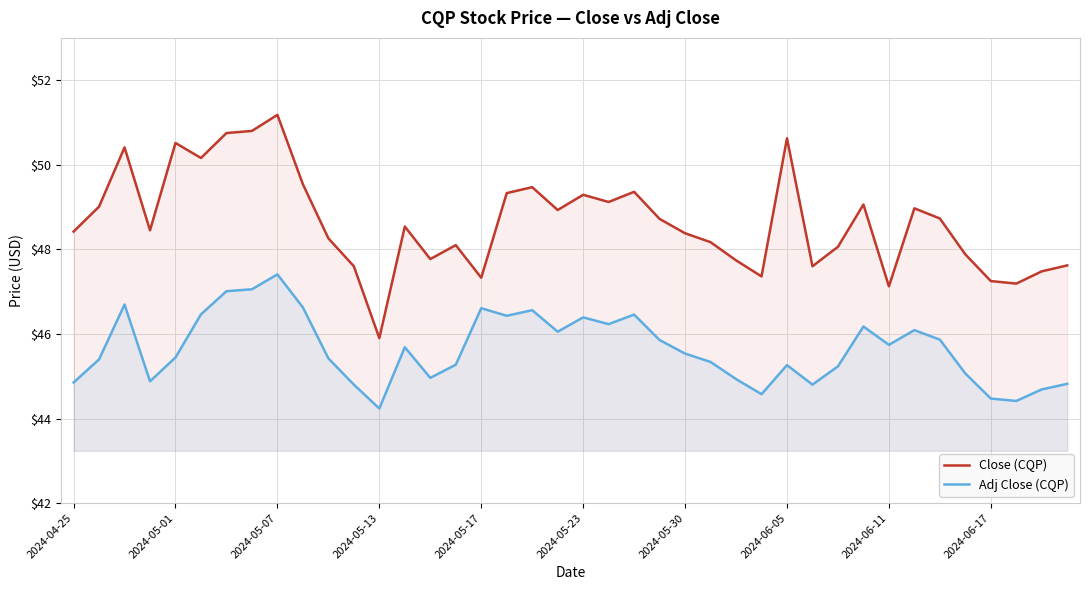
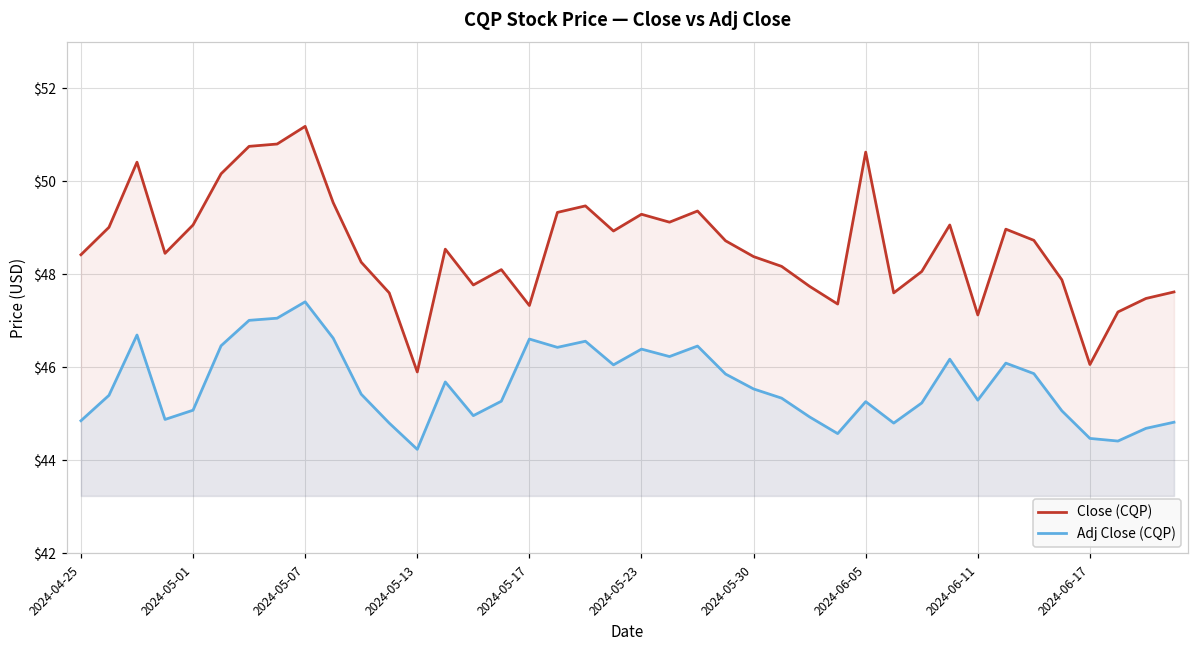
Close (CQP), 2024-05-01: $50.5 -> $49.1
Adj Close (CQP), 2024-05-01: $45.4 -> $45.1
Adj Close (CQP), 2024-06-11: $45.7 -> $45.3
Close (CQP), 2024-06-17: $47.3 -> $46.1
